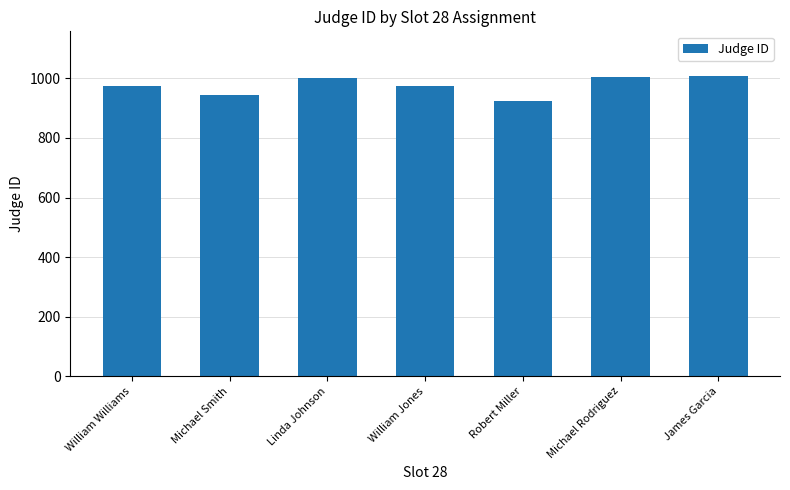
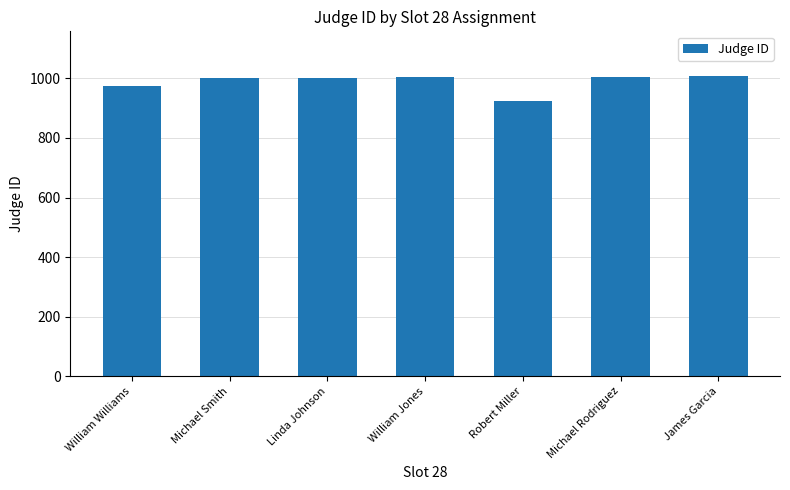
Michael Smith: 940 -> 1000
William Jones: 970 -> 1000
